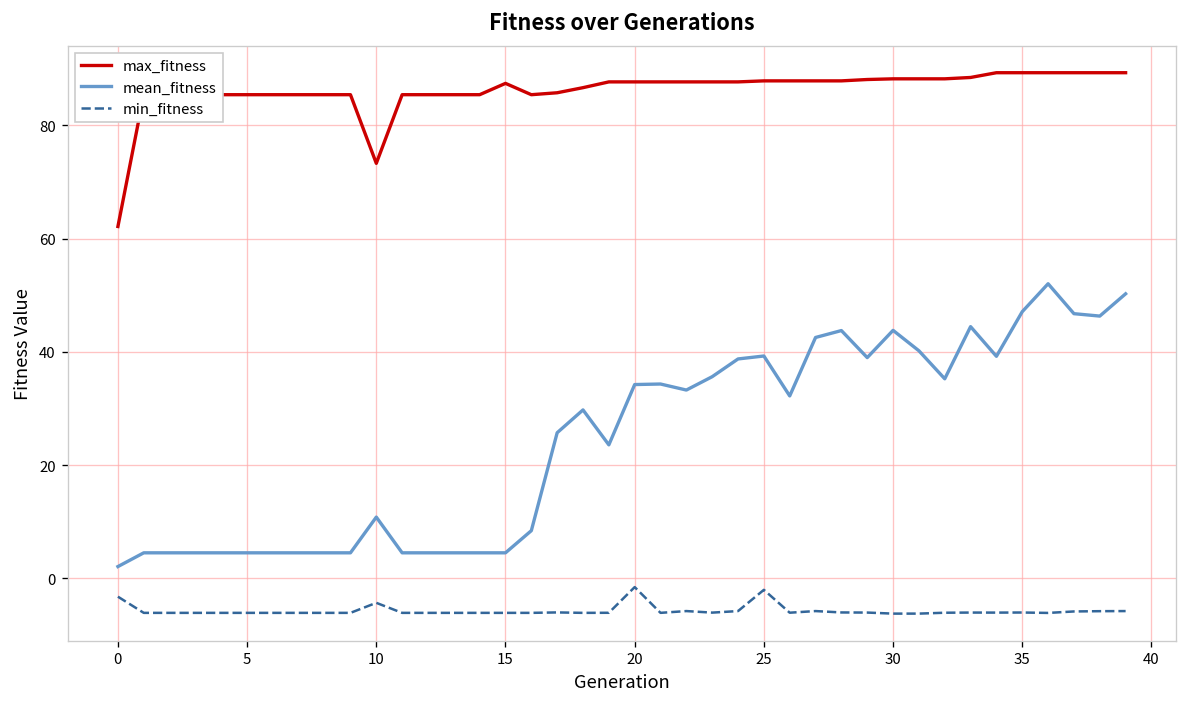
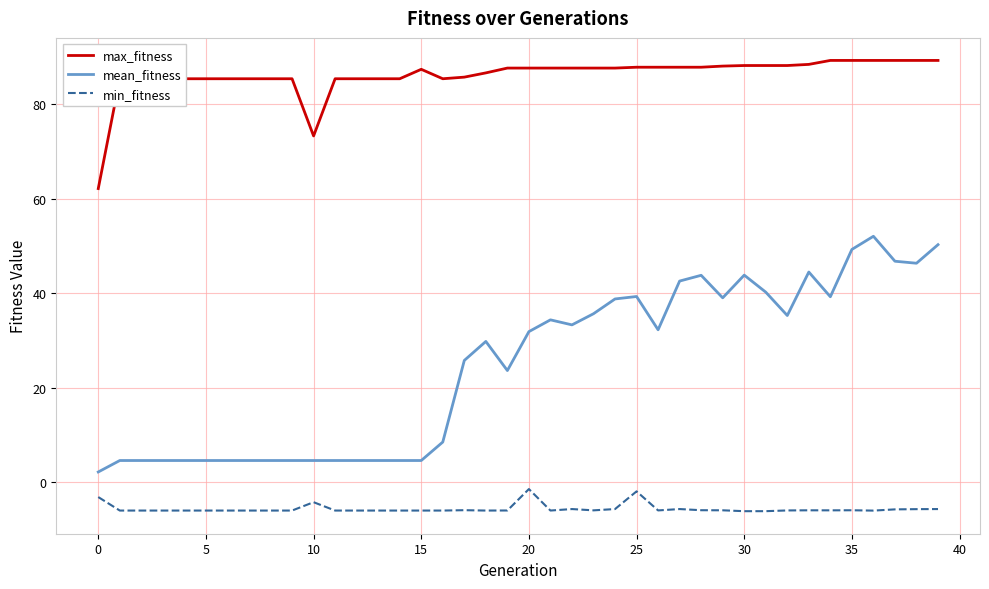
mean_fitness, 10: 11 -> 5
mean_fitness, 20: 34 -> 32
mean_fitness, 35: 47 -> 49
